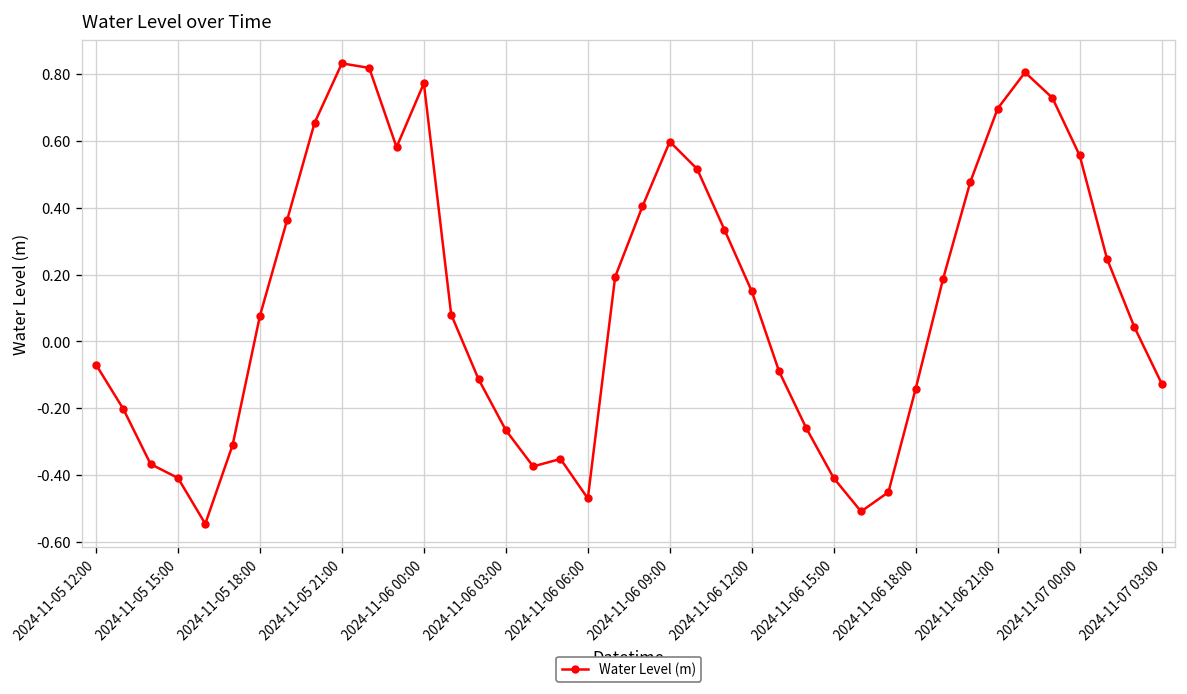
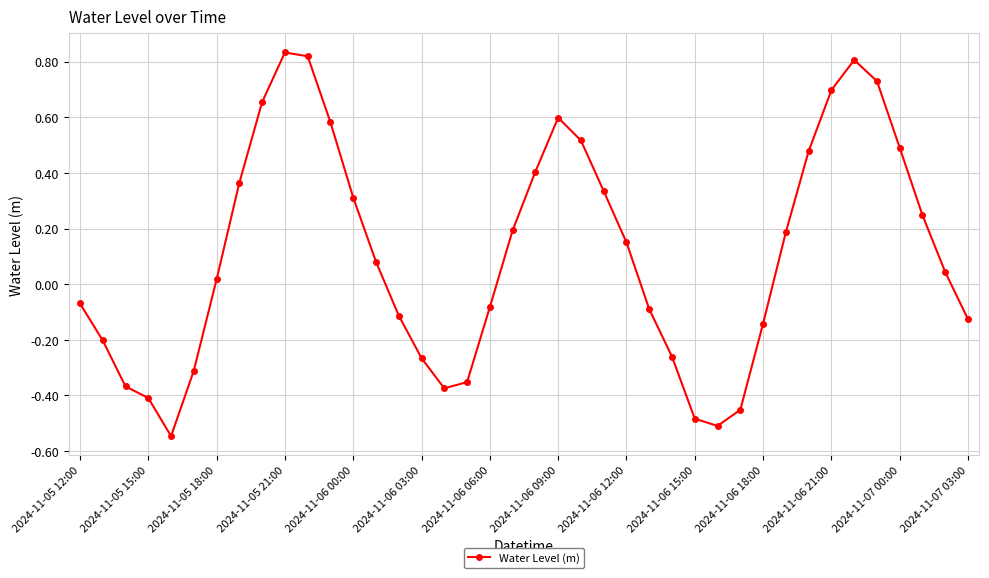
2024-11-05 18:00: 0.08 -> 0.02
2024-11-06 00:00: 0.77 -> 0.31
2024-11-06 06:00: -0.47 -> -0.08
2024-11-06 15:00: -0.41 -> -0.48
2024-11-07 00:00: 0.56 -> 0.49
